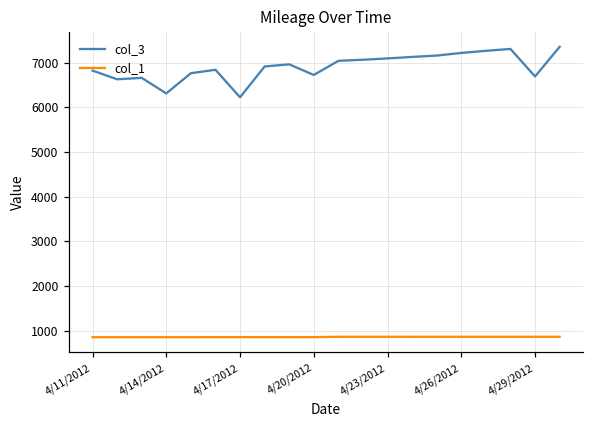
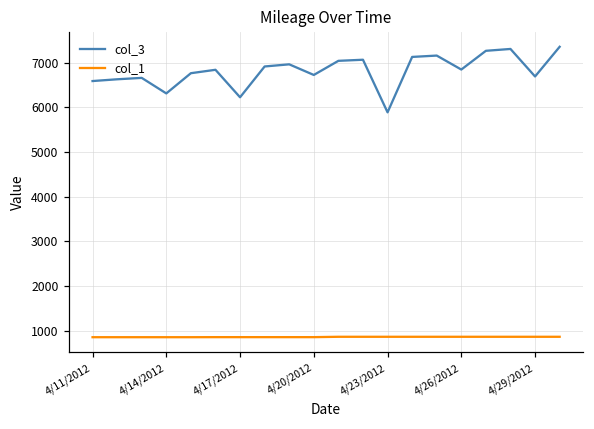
col_3, 4/11/2012: 6800 -> 6600
col_3, 4/23/2012: 7100 -> 5900
col_3, 4/26/2012: 7200 -> 6800
